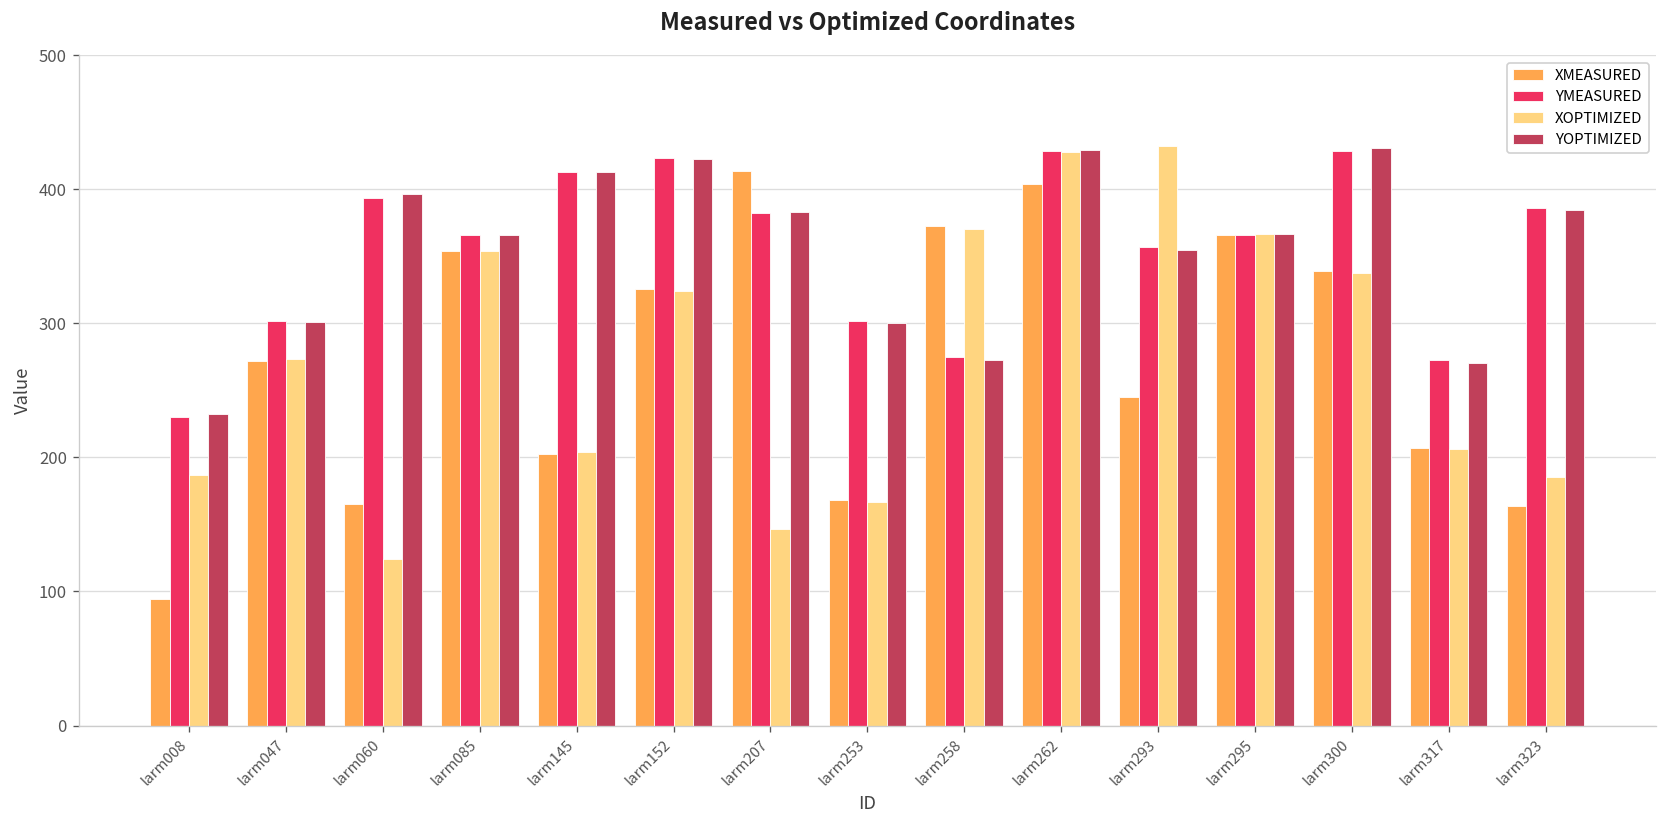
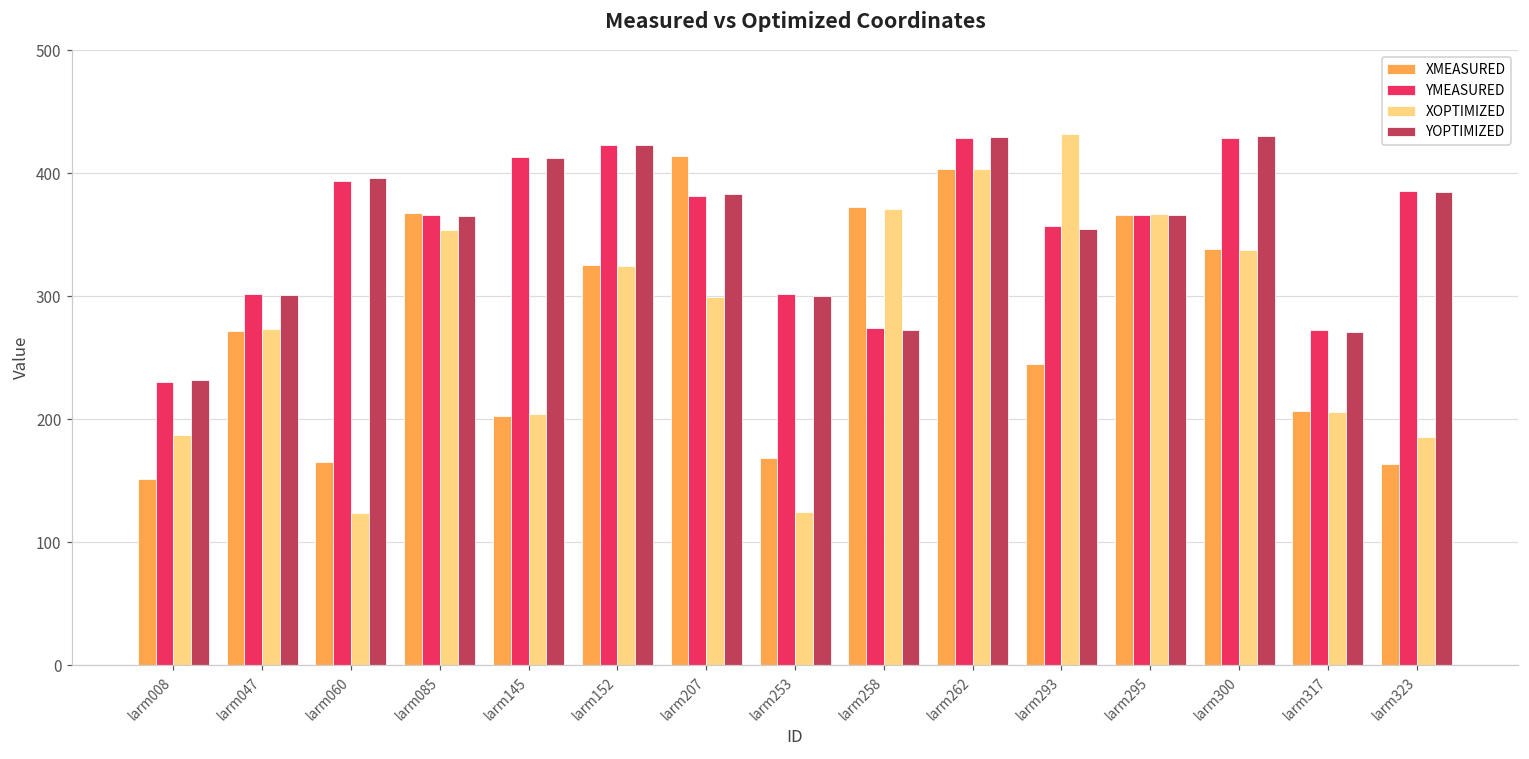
XMEASURED, larm008: 94 -> 151
XMEASURED, larm085: 354 -> 368
XOPTIMIZED, larm207: 147 -> 299
XOPTIMIZED, larm253: 167 -> 125
XOPTIMIZED, larm262: 428 -> 404
